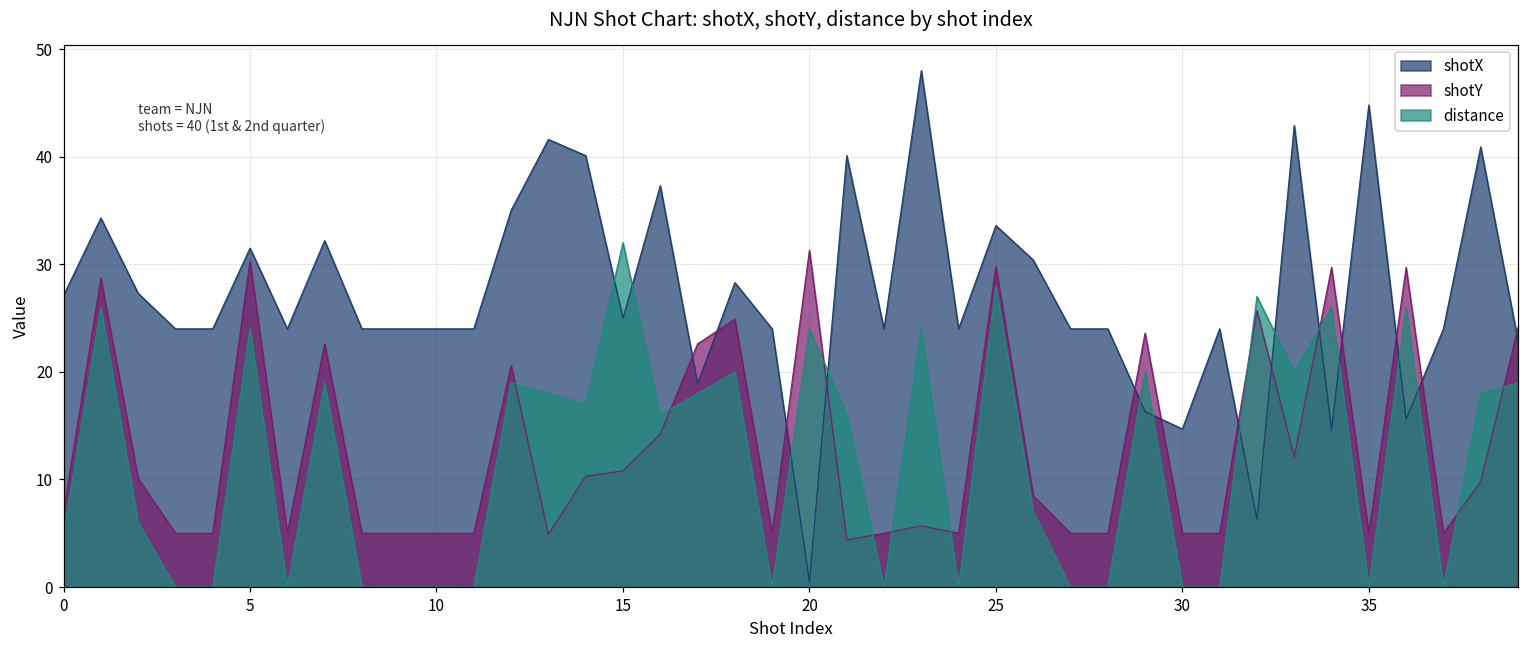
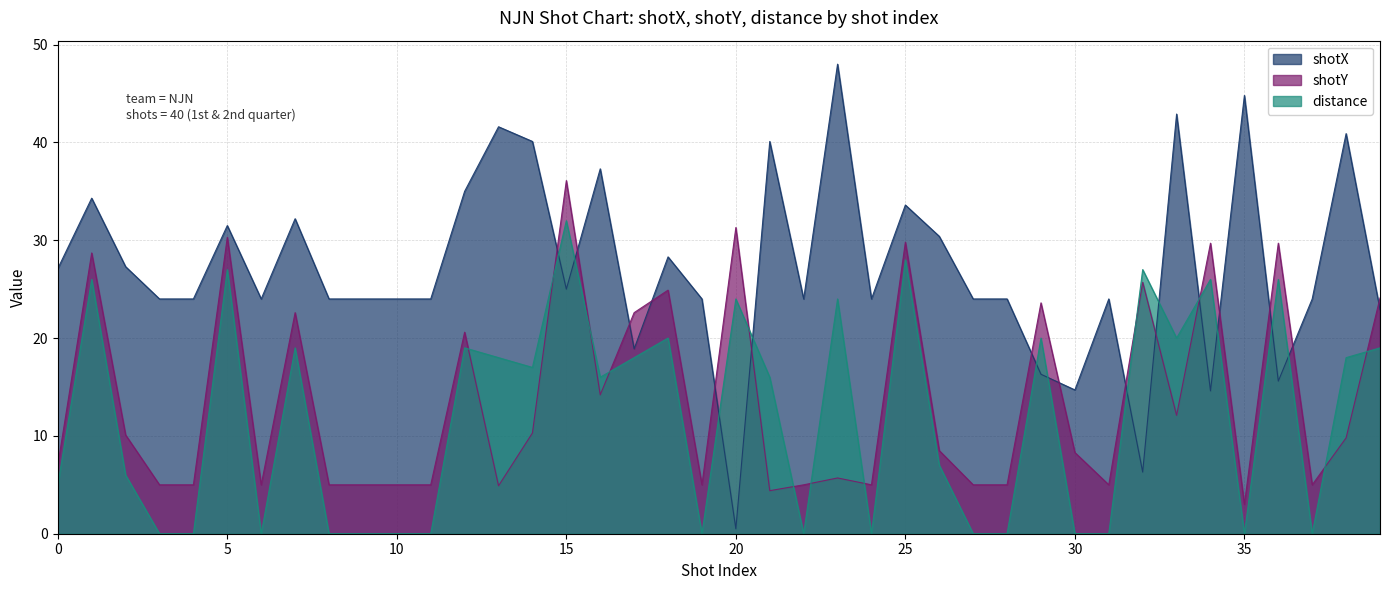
distance, 5: 24 -> 27
shotY, 15: 11 -> 36
shotY, 30: 5 -> 8
shotY, 35: 5 -> 3
